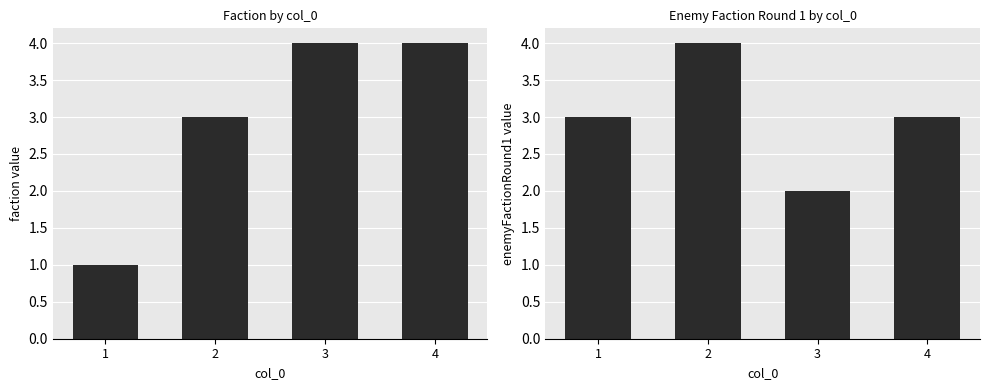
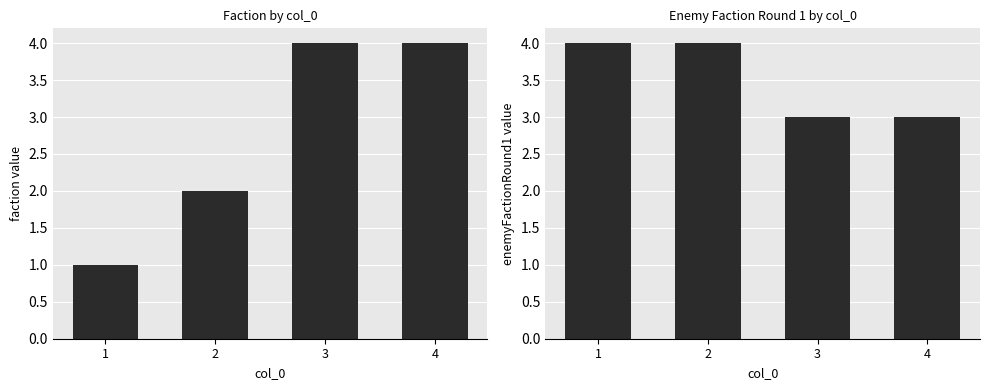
Faction by col_0, 2: 3 -> 2
Enemy Faction Round 1 by col_0, 1: 3 -> 4
Enemy Faction Round 1 by col_0, 3: 2 -> 3
